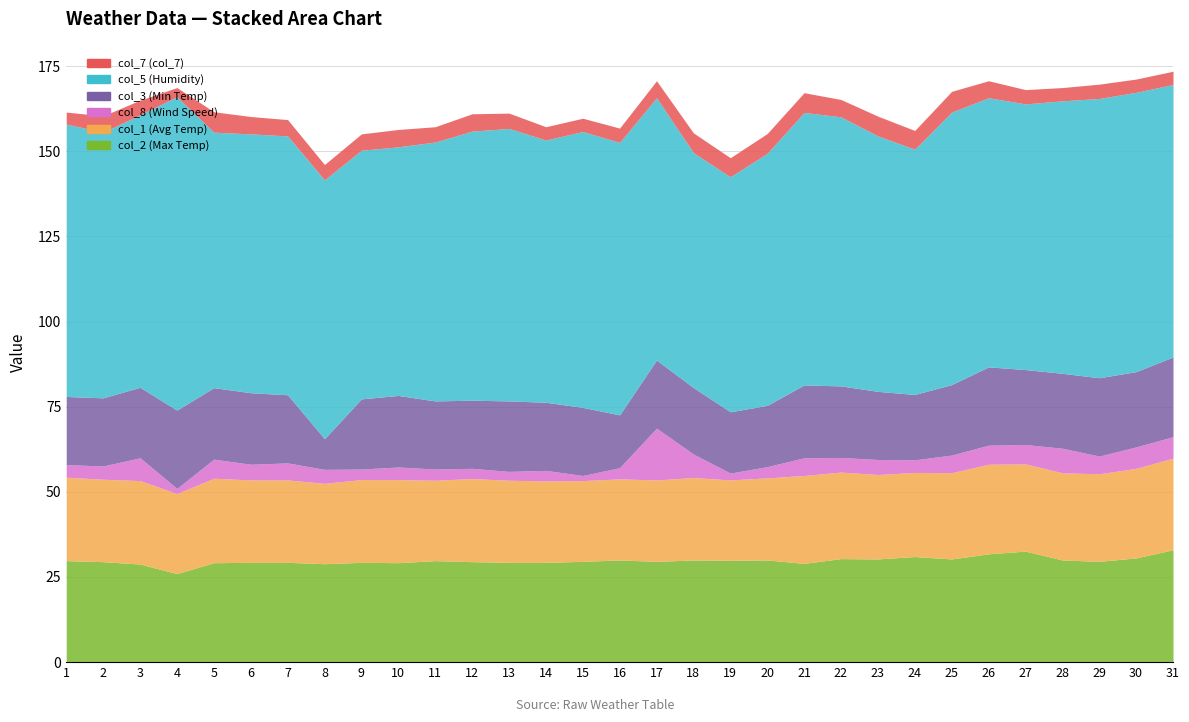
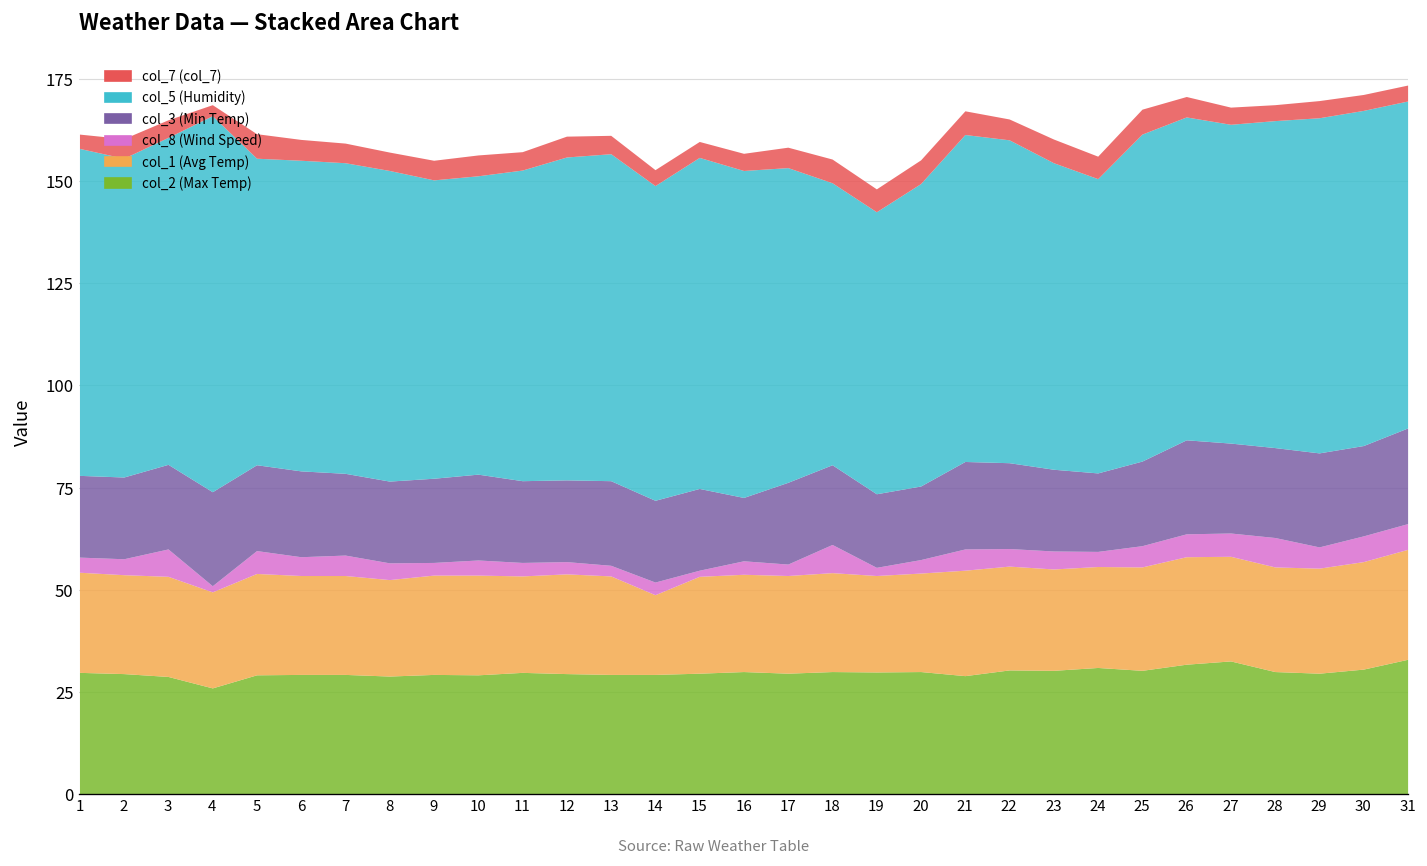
col_3 (Min Temp), 8: 9 -> 20
col_1 (Avg Temp), 14: 24 -> 19
col_8 (Wind Speed), 17: 15 -> 3
